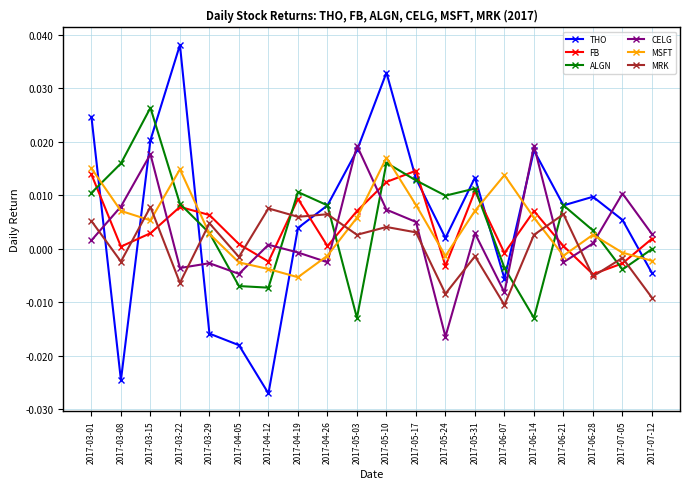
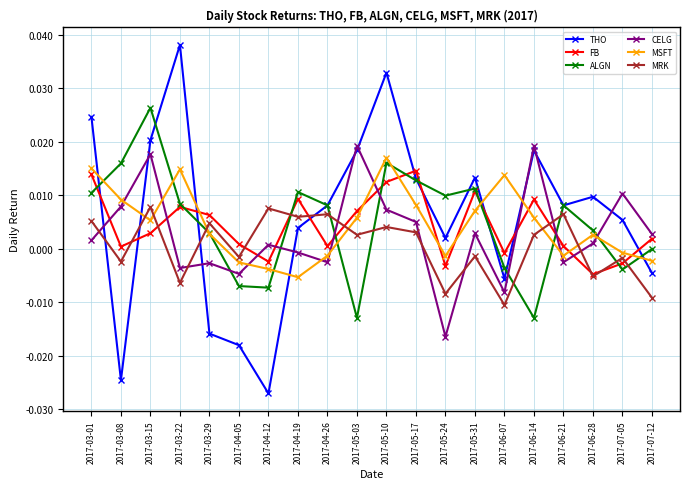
MSFT, 2017-03-08: 0.007 -> 0.009
FB, 2017-06-14: 0.007 -> 0.009
